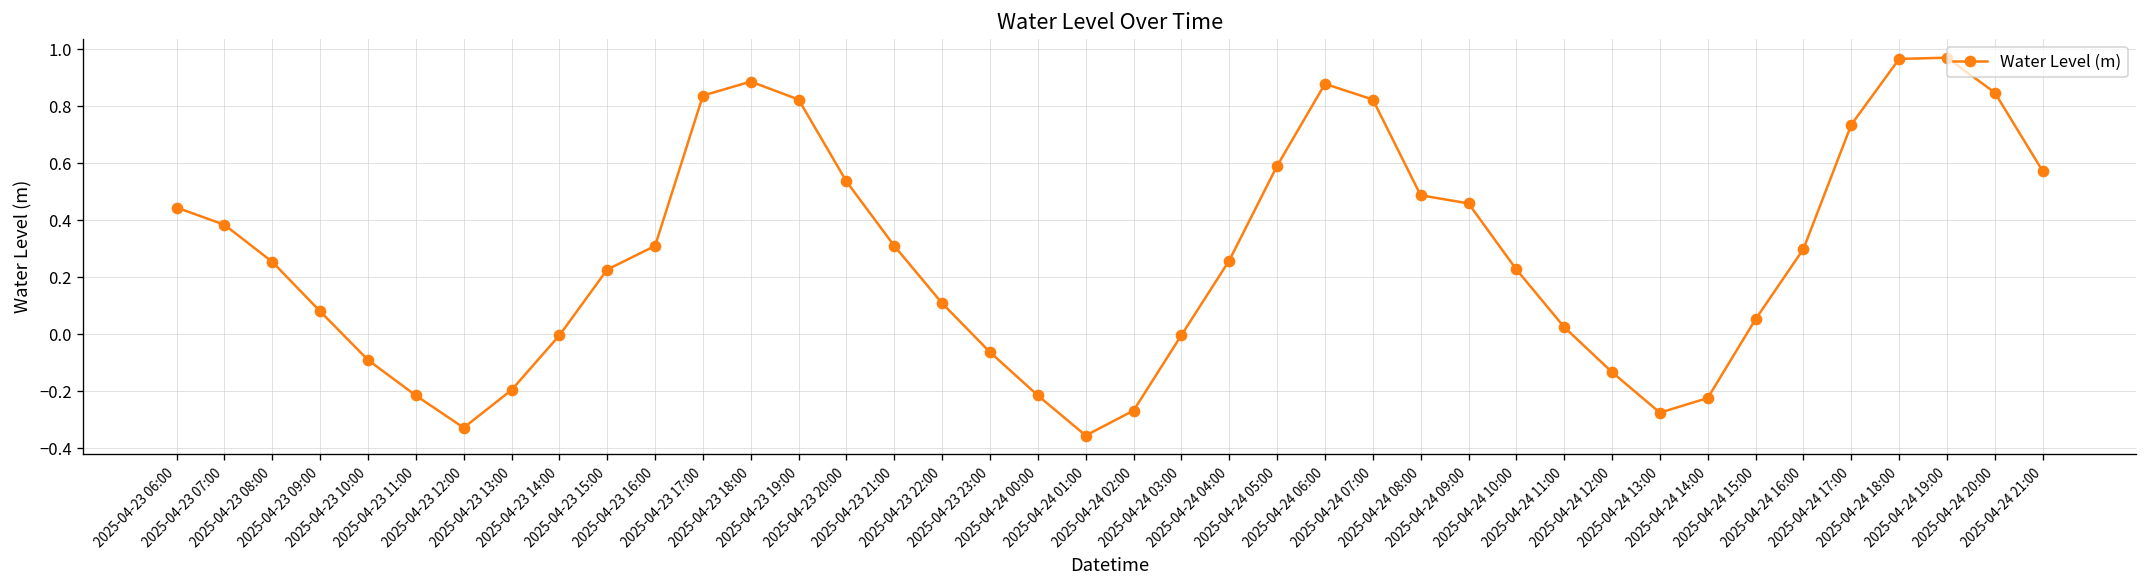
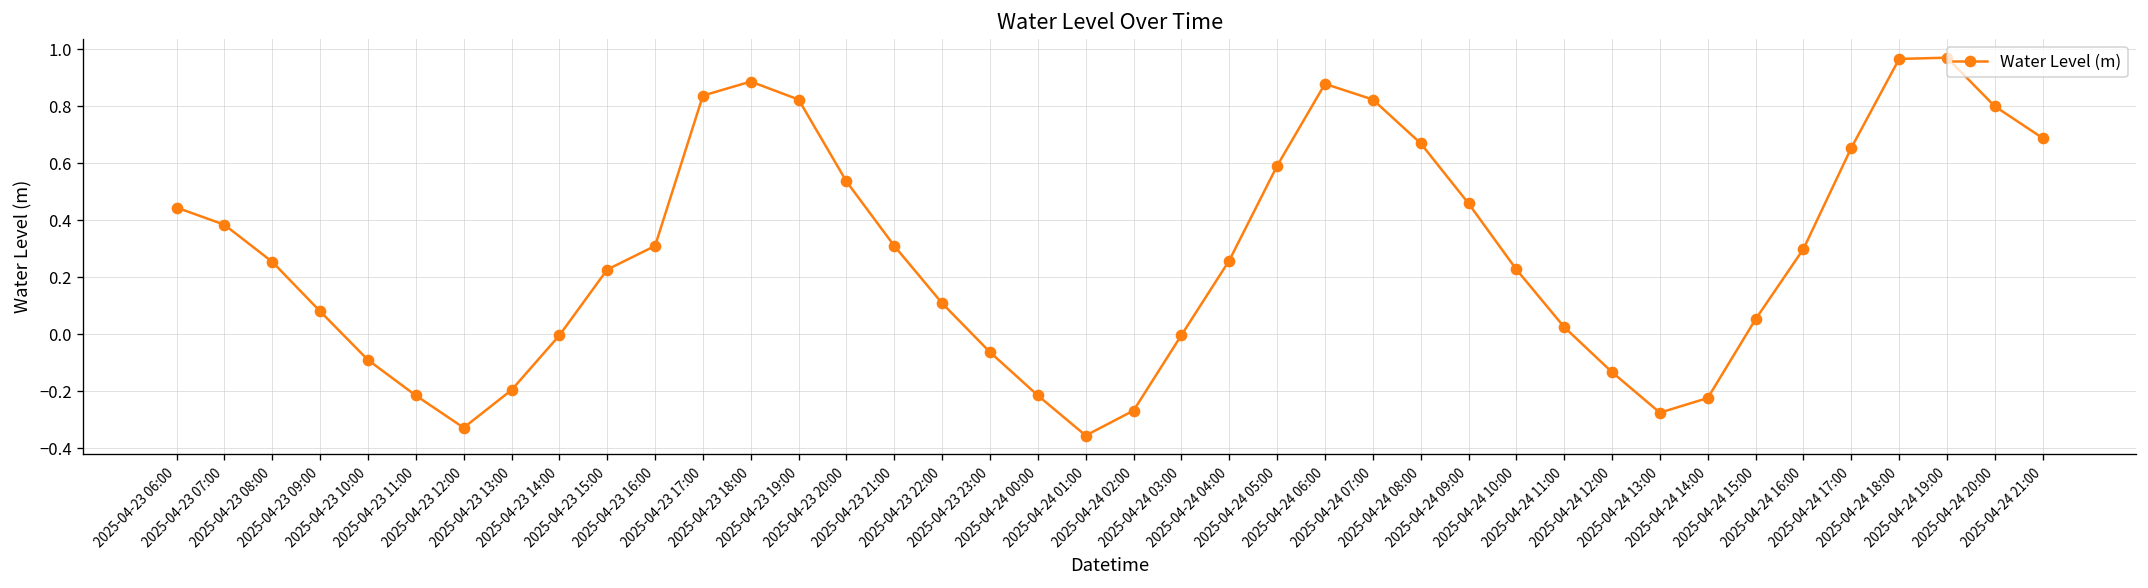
2025-04-24 08:00: 0.49 -> 0.67
2025-04-24 17:00: 0.73 -> 0.65
2025-04-24 20:00: 0.85 -> 0.80
2025-04-24 21:00: 0.57 -> 0.69
